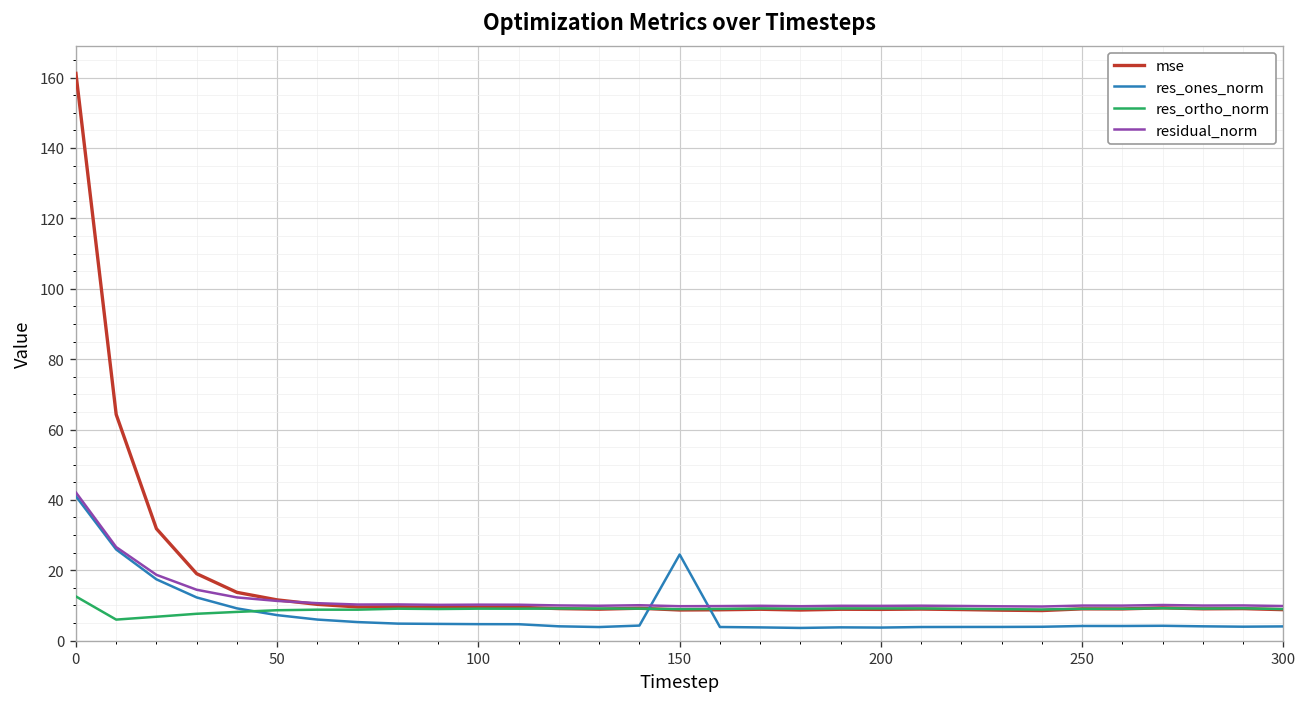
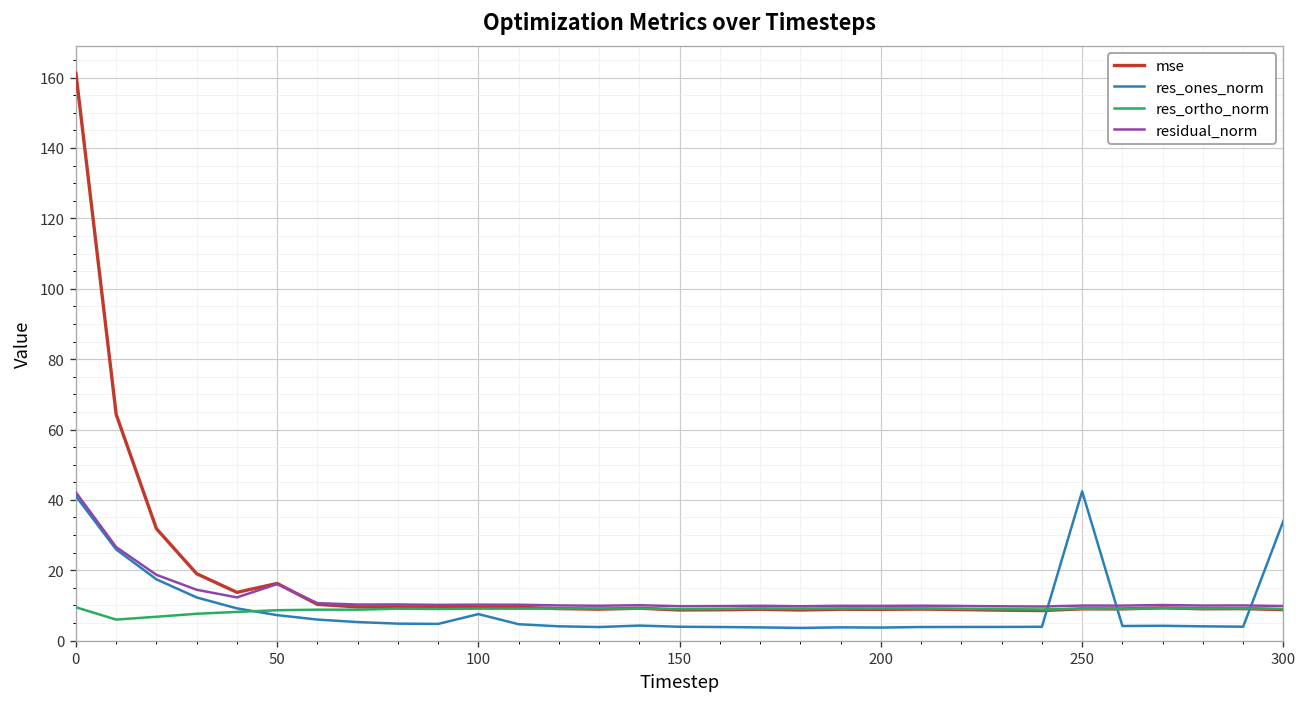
res_ortho_norm, 0: 13 -> 9
mse, 50: 12 -> 16
residual_norm, 50: 11 -> 16
res_ones_norm, 100: 5 -> 8
res_ones_norm, 150: 24 -> 4
res_ones_norm, 250: 4 -> 42
res_ones_norm, 300: 4 -> 34
